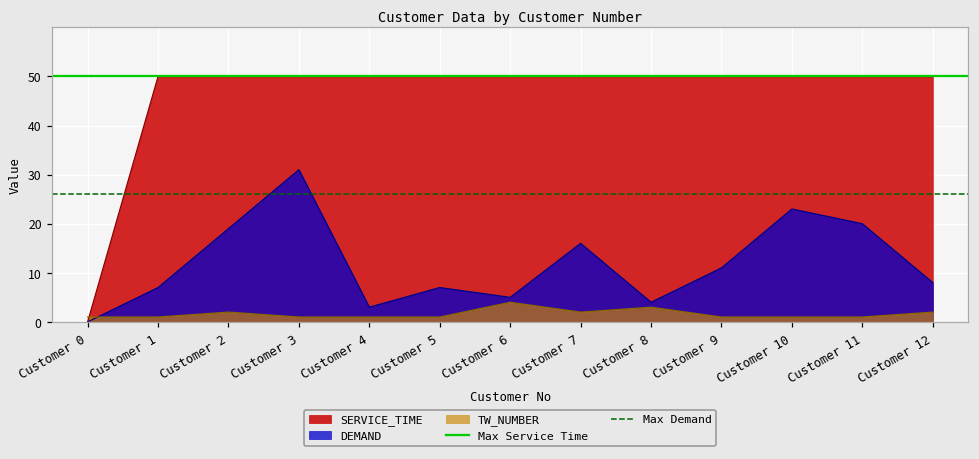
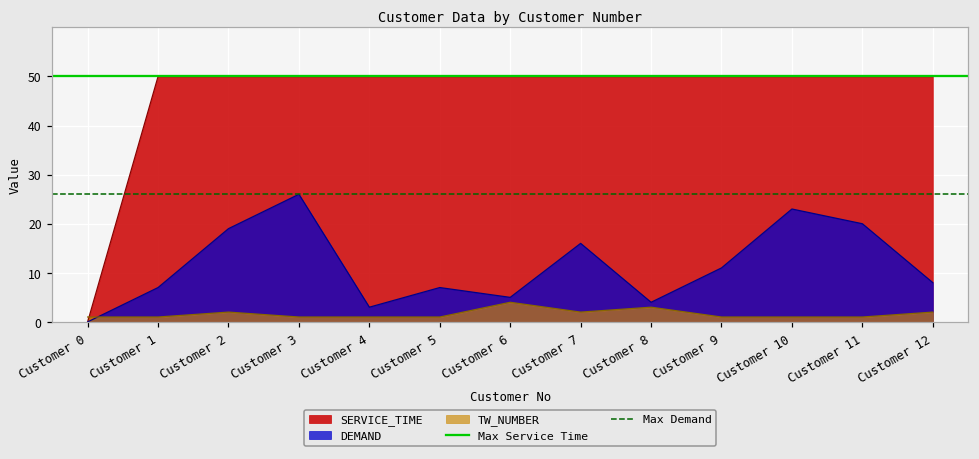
DEMAND, Customer 3: 31 -> 26
